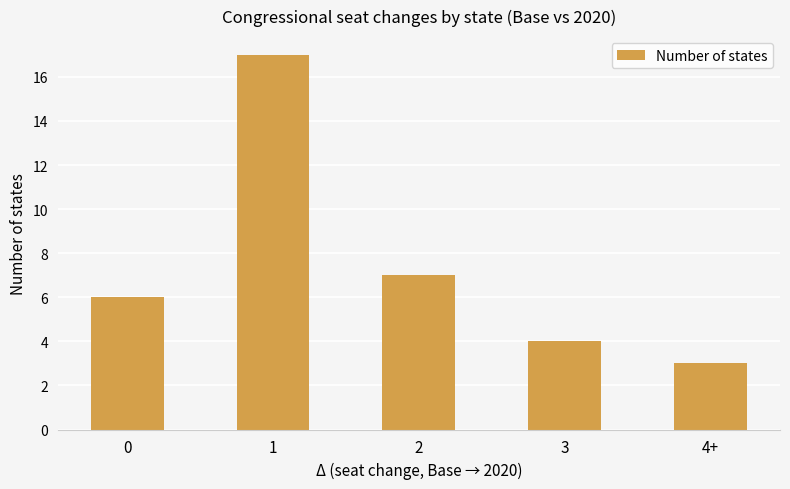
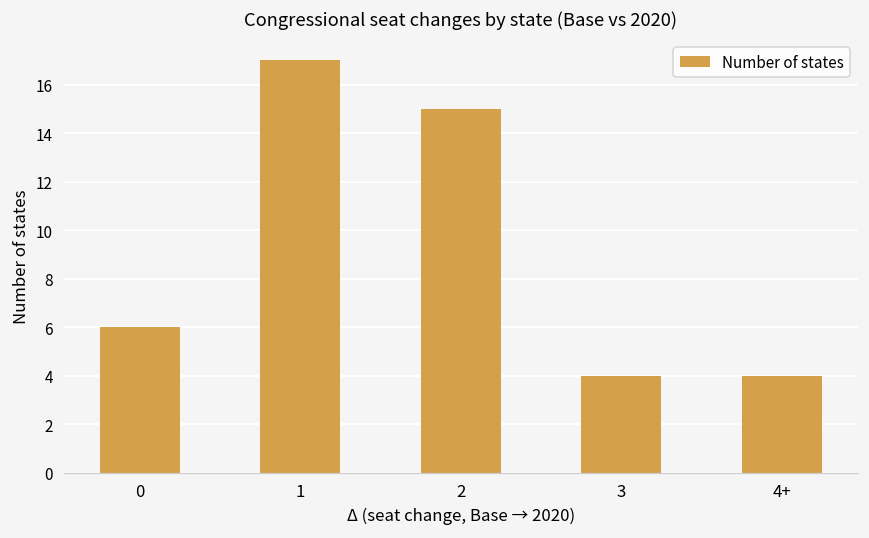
2: 7 -> 15
4+: 3 -> 4
